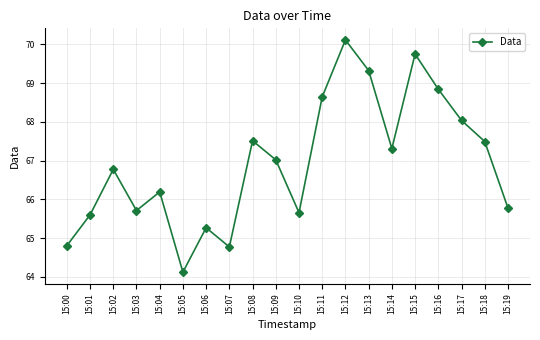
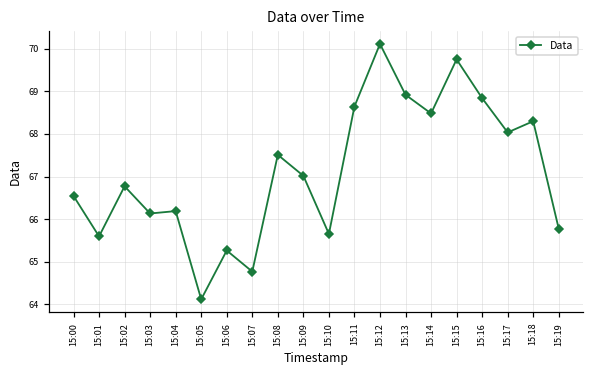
15:00: 64.8 -> 66.5
15:03: 65.7 -> 66.1
15:13: 69.3 -> 68.9
15:14: 67.3 -> 68.5
15:18: 67.5 -> 68.3
